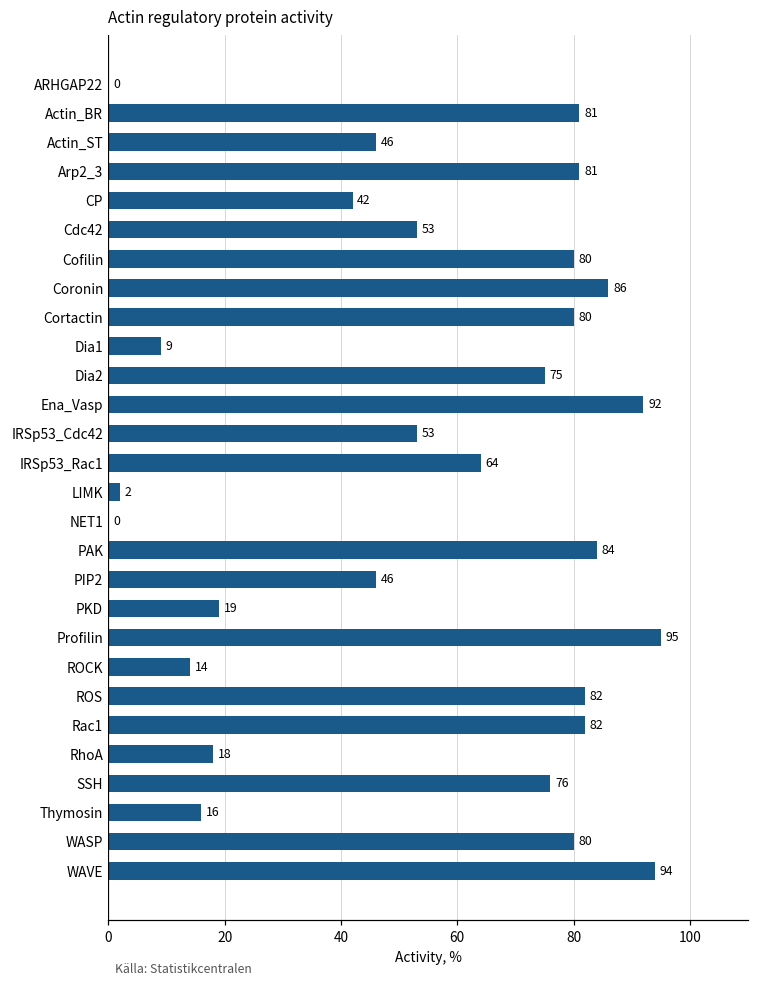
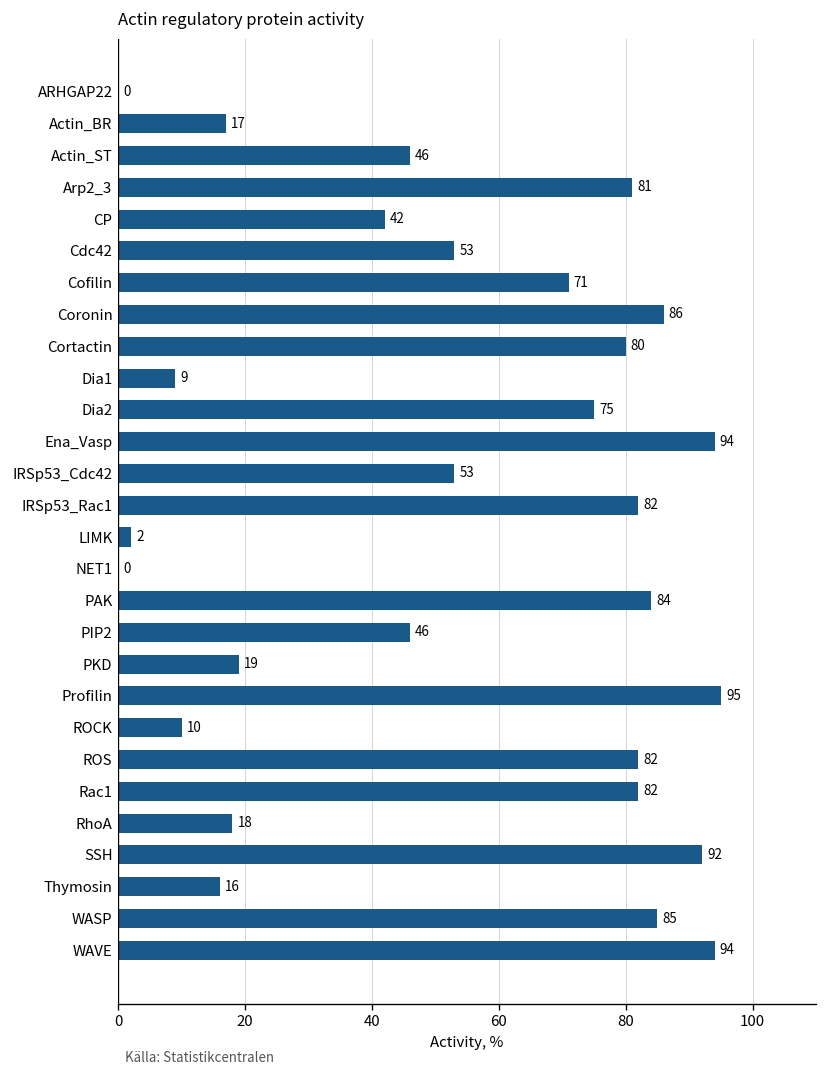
Actin_BR: 81 -> 17
Cofilin: 80 -> 71
Ena_Vasp: 92 -> 94
IRSp53_Rac1: 64 -> 82
ROCK: 14 -> 10
SSH: 76 -> 92
WASP: 80 -> 85
